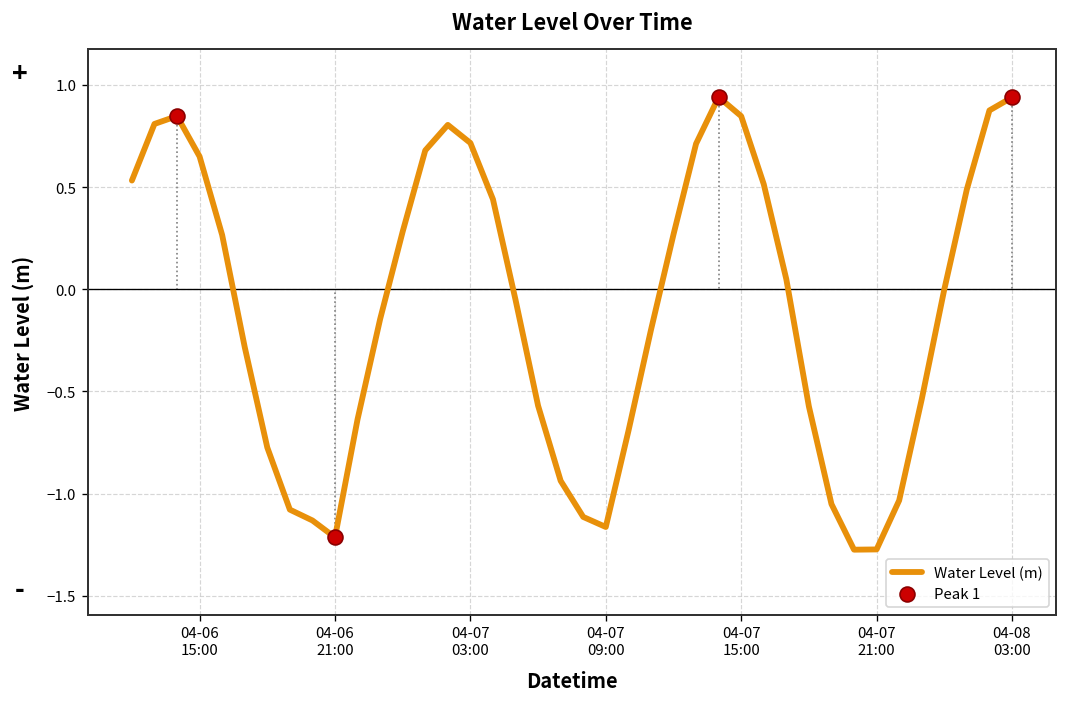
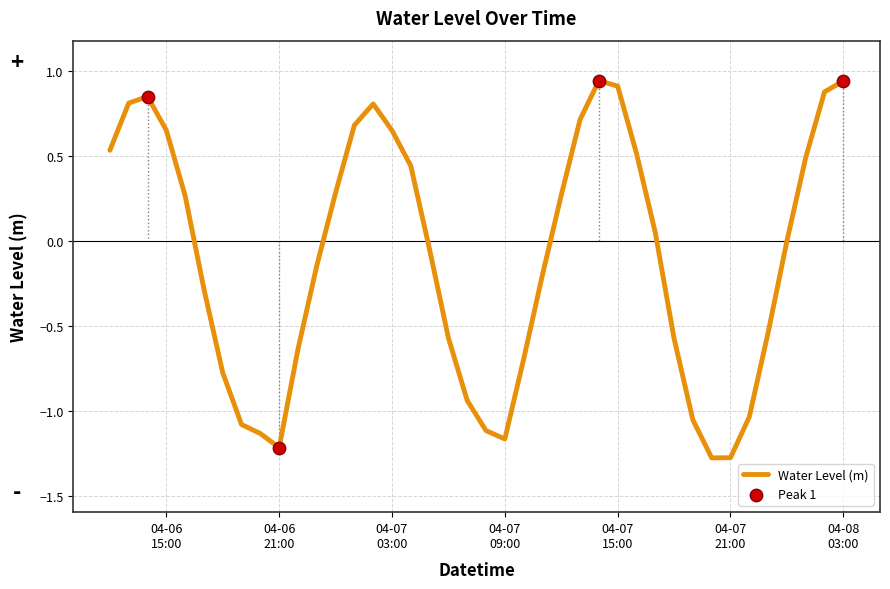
Water Level (m), 04-07 03:00: 0.72 -> 0.65
Water Level (m), 04-07 15:00: 0.85 -> 0.91
